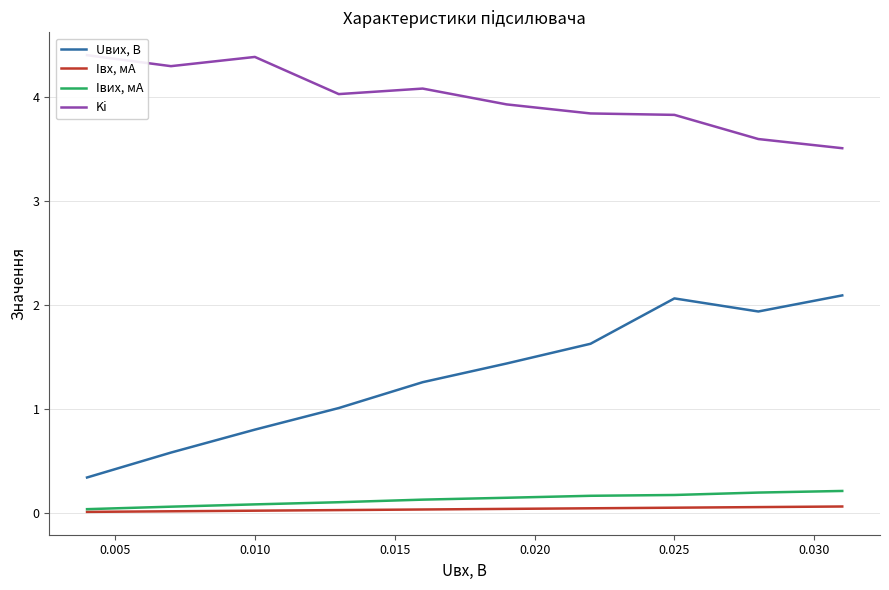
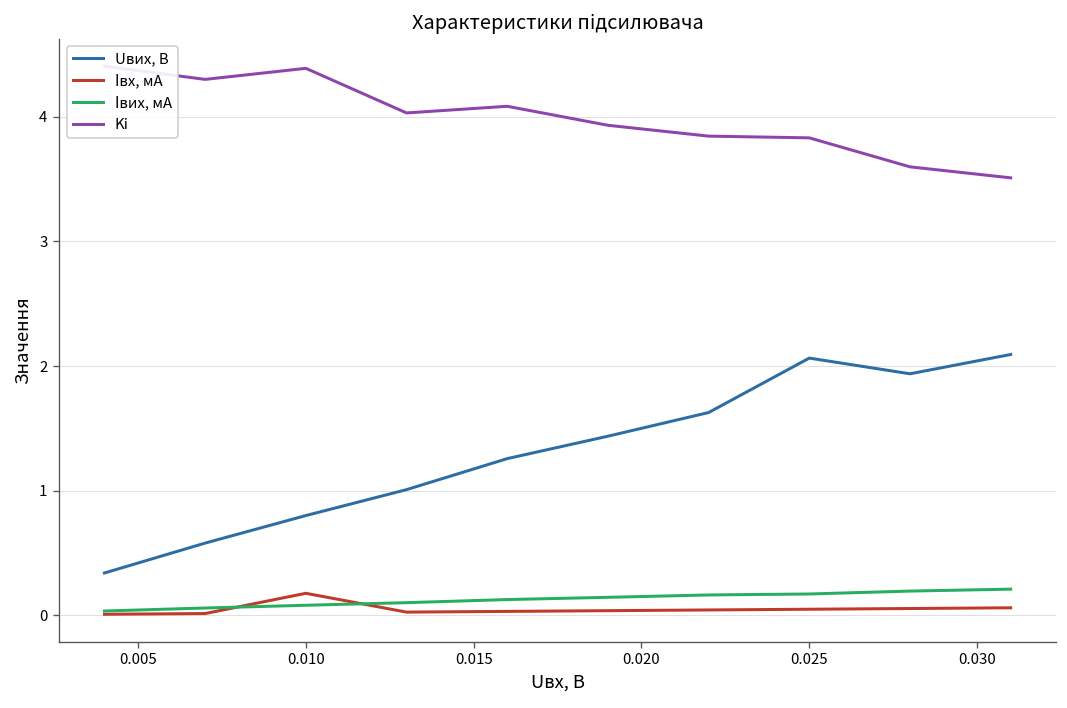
Івх, мА, 0.010: 0.02 -> 0.18
